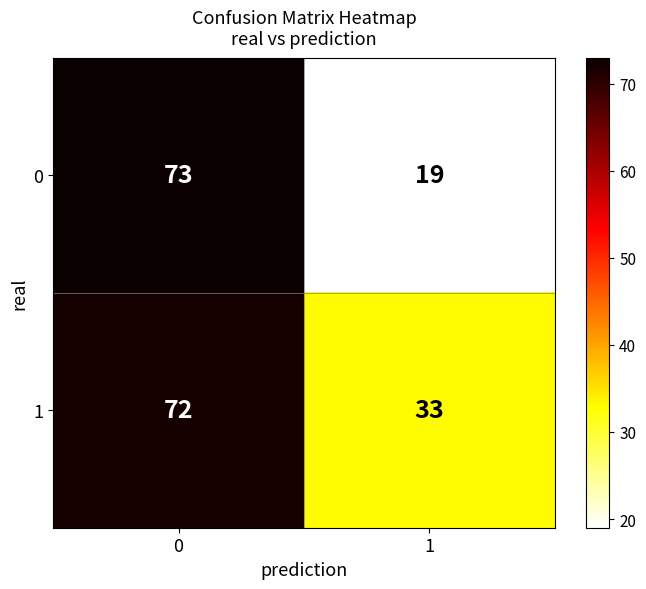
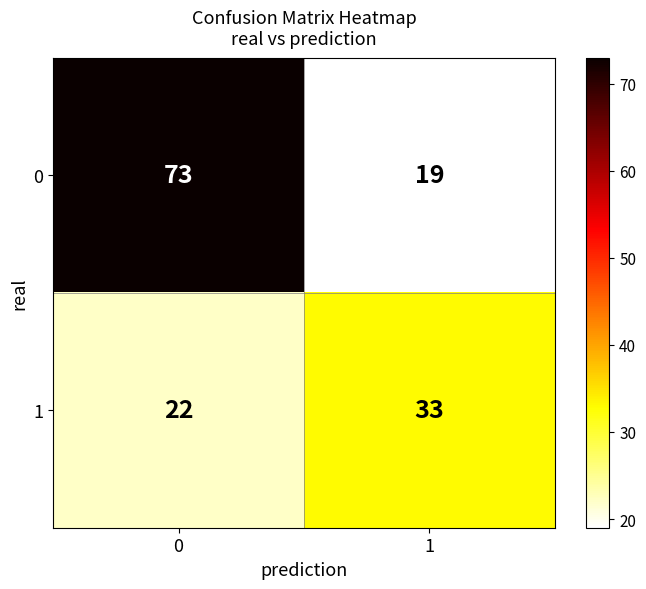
1, 0: 72 -> 22
